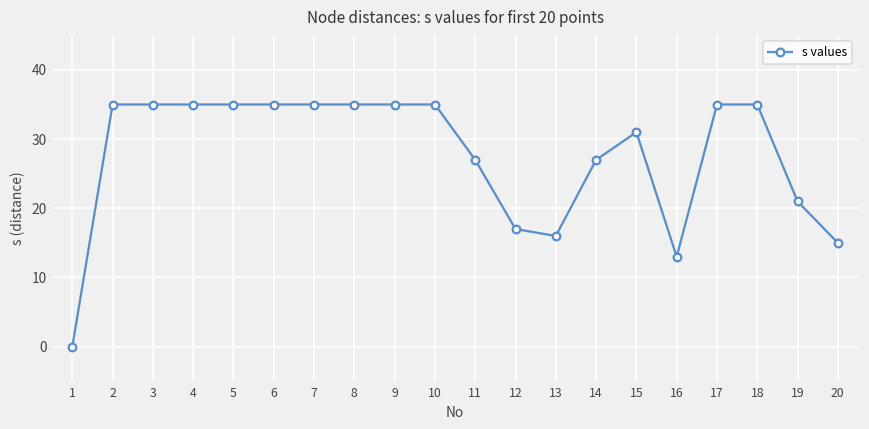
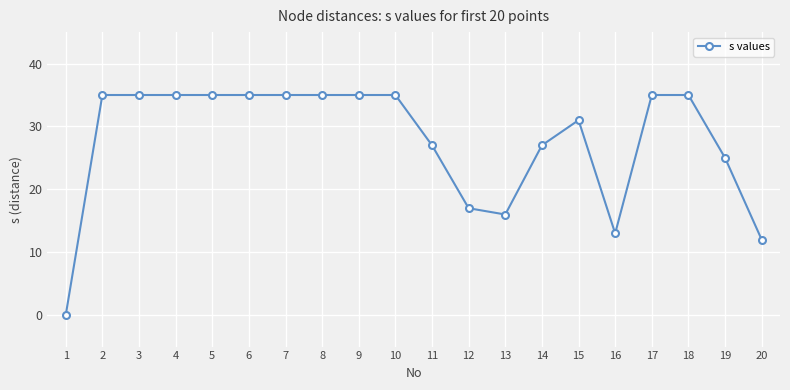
19: 21 -> 25
20: 15 -> 12
